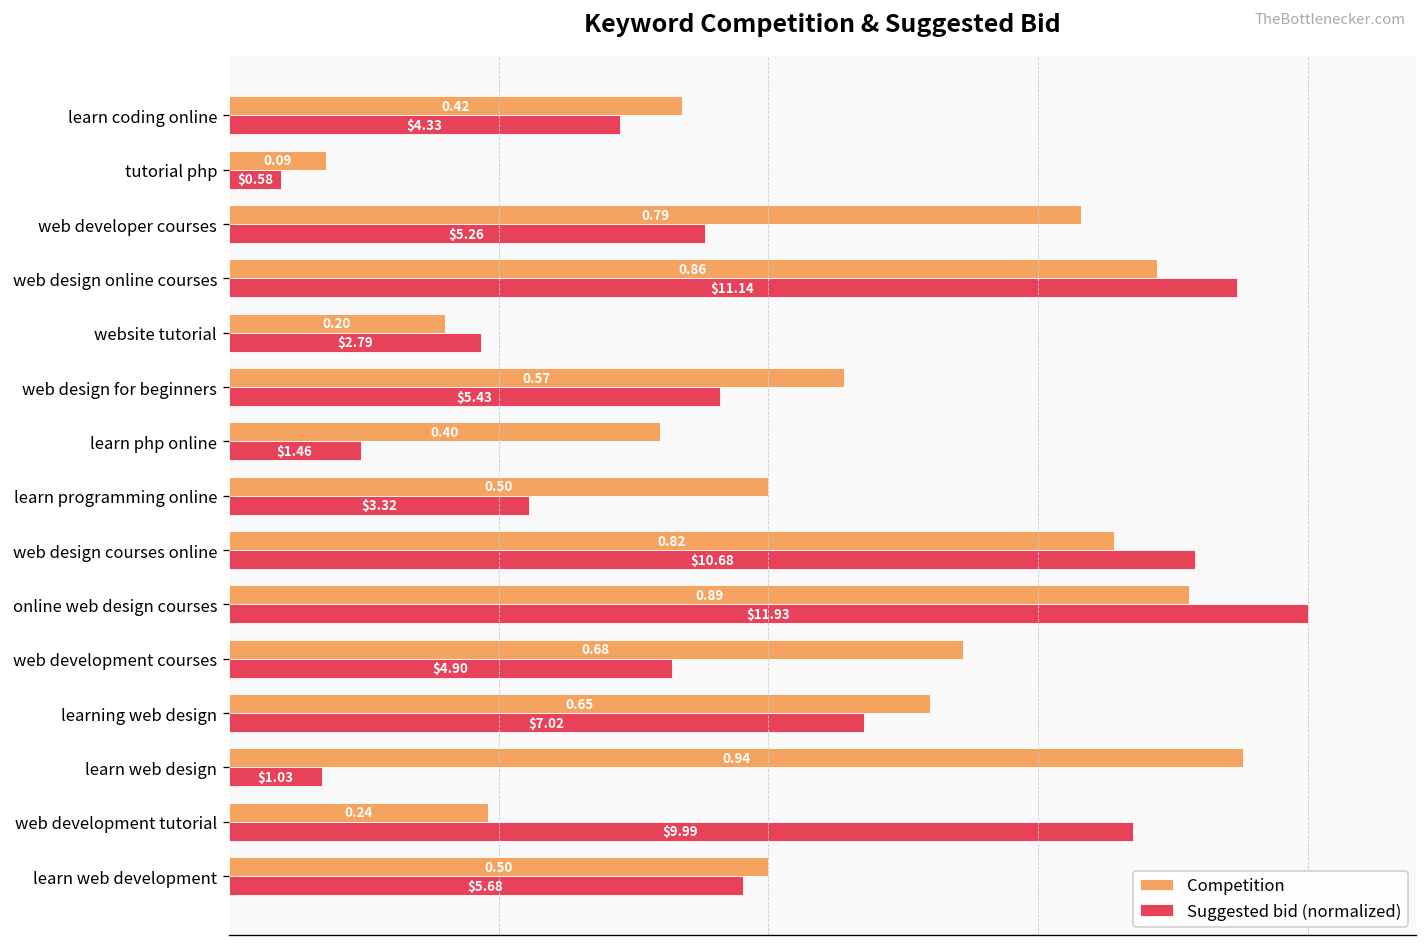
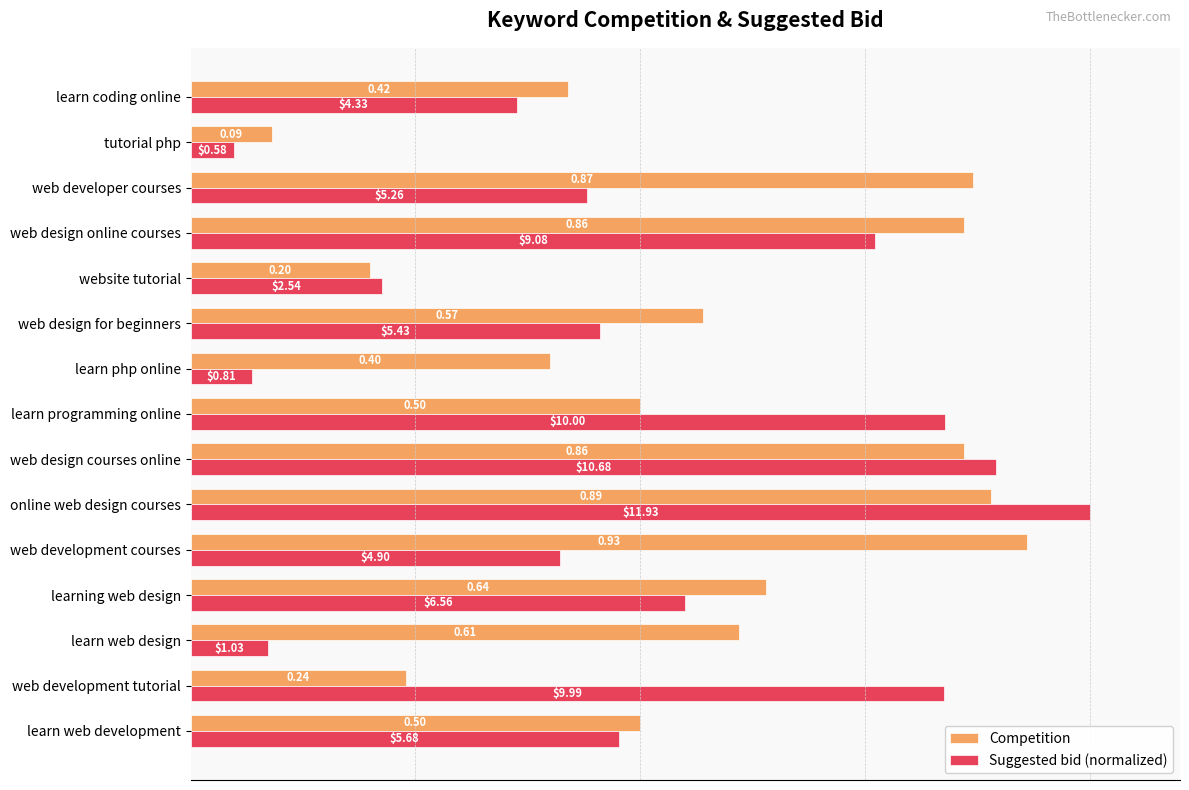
Competition, web developer courses: 0.79 -> 0.87
Suggested bid (normalized), web design online courses: $11.14 -> $9.08
Suggested bid (normalized), website tutorial: $2.79 -> $2.54
Suggested bid (normalized), learn php online: $1.46 -> $0.81
Suggested bid (normalized), learn programming online: $3.32 -> $10.00
Competition, web design courses online: 0.82 -> 0.86
Competition, web development courses: 0.68 -> 0.93
Competition, learning web design: 0.65 -> 0.64
Suggested bid (normalized), learning web design: $7.02 -> $6.56
Competition, learn web design: 0.94 -> 0.61
